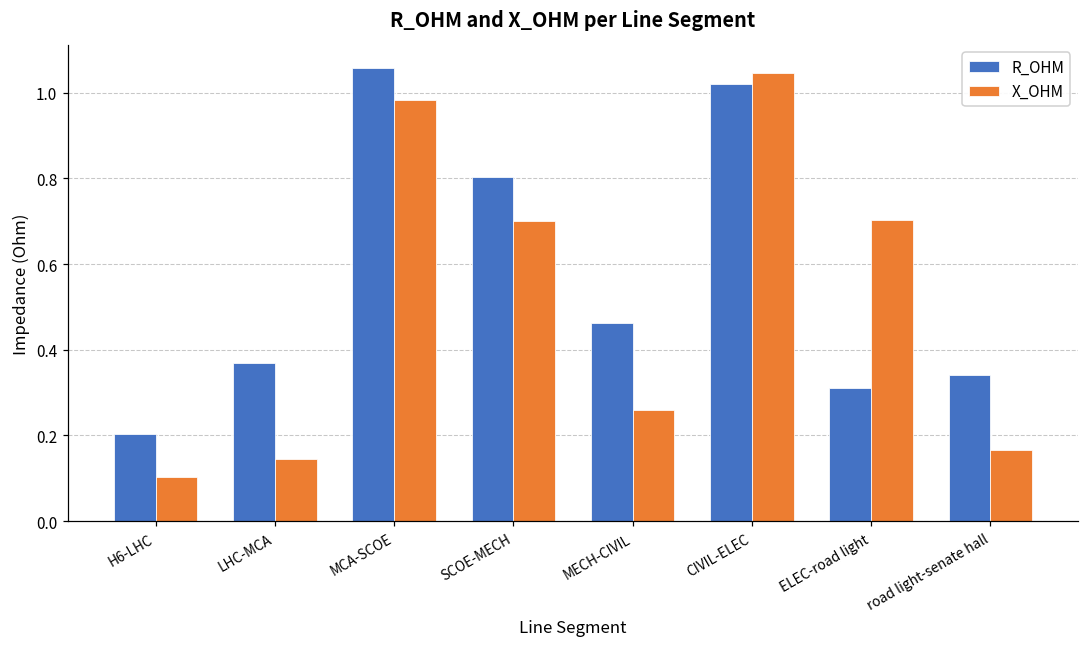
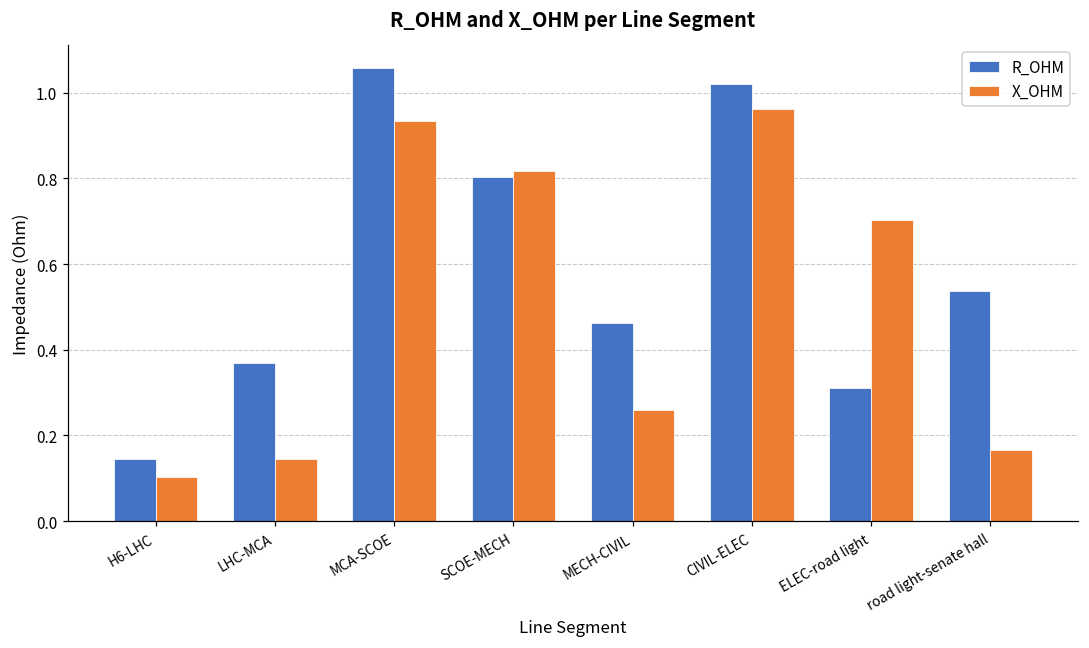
R_OHM, H6-LHC: 0.20 -> 0.15
X_OHM, MCA-SCOE: 0.98 -> 0.93
X_OHM, SCOE-MECH: 0.70 -> 0.82
X_OHM, CIVIL-ELEC: 1.05 -> 0.96
R_OHM, road light-senate hall: 0.34 -> 0.54
